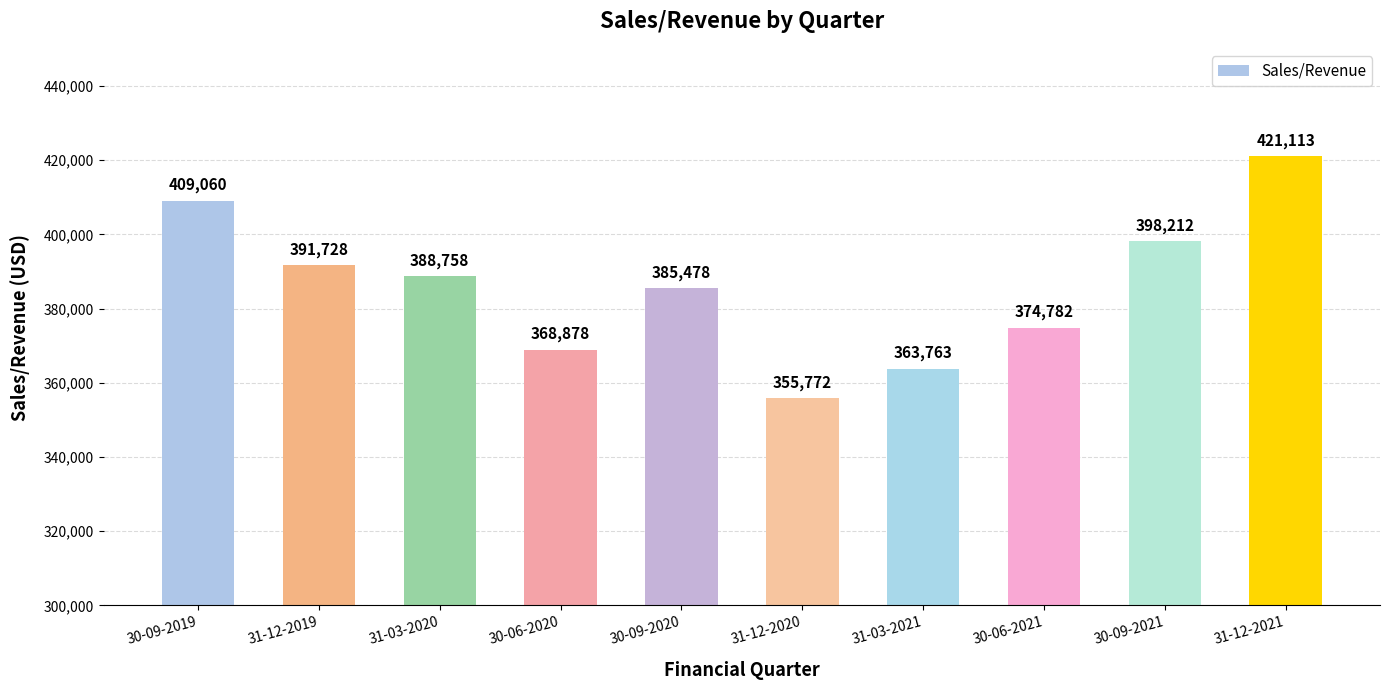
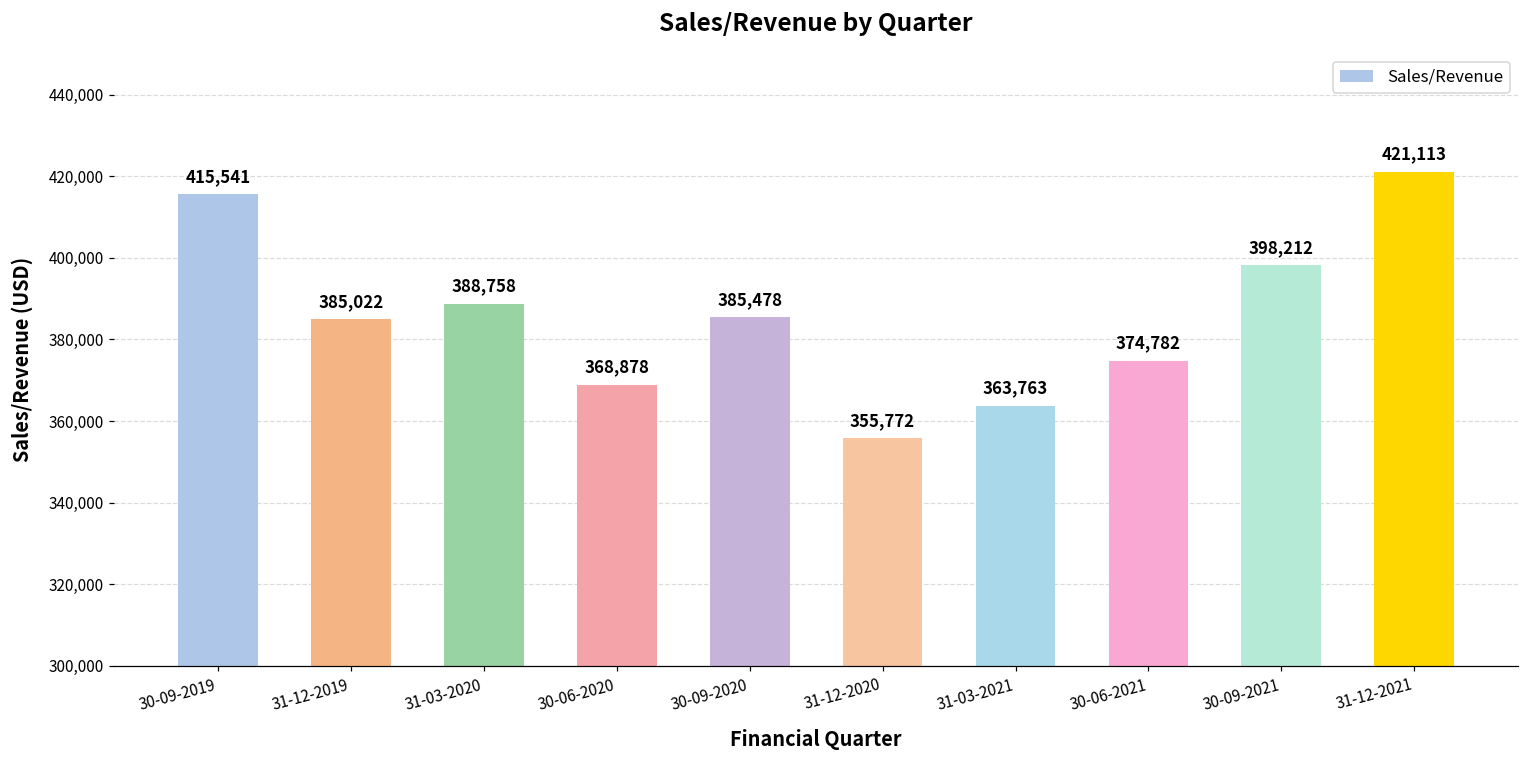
30-09-2019: 409,060 -> 415,541
31-12-2019: 391,728 -> 385,022
